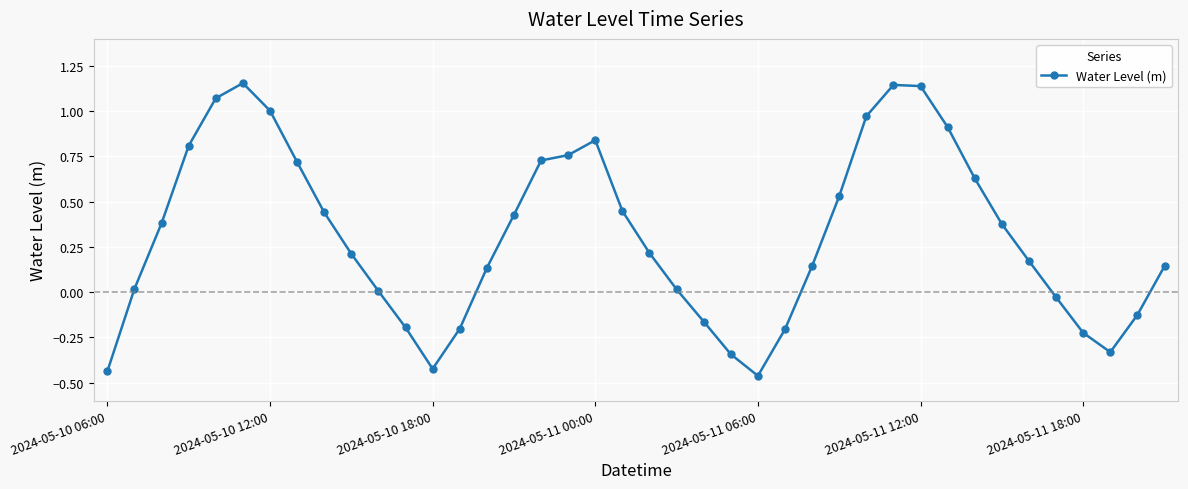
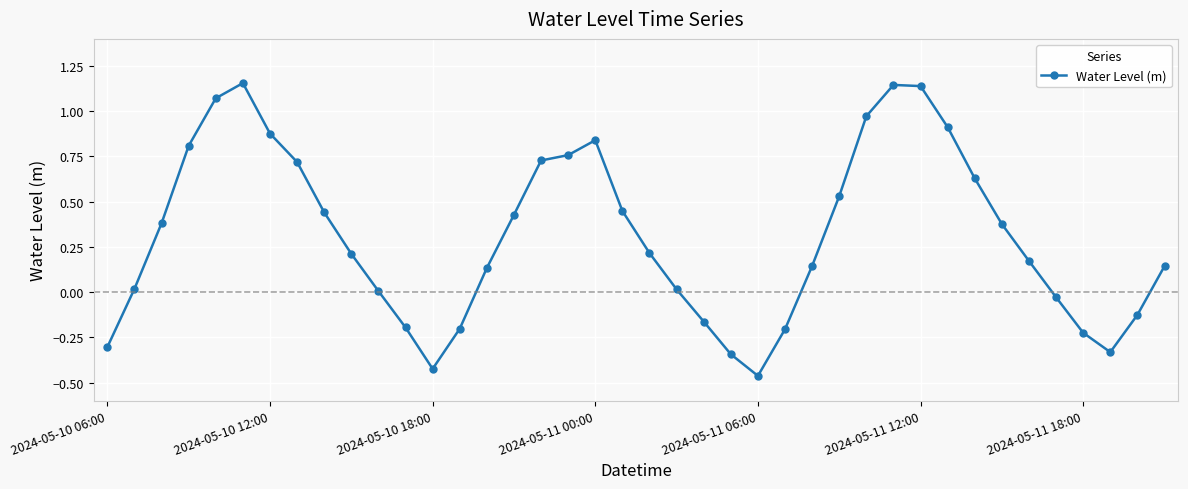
2024-05-10 06:00: -0.44 -> -0.30
2024-05-10 12:00: 1.00 -> 0.88
